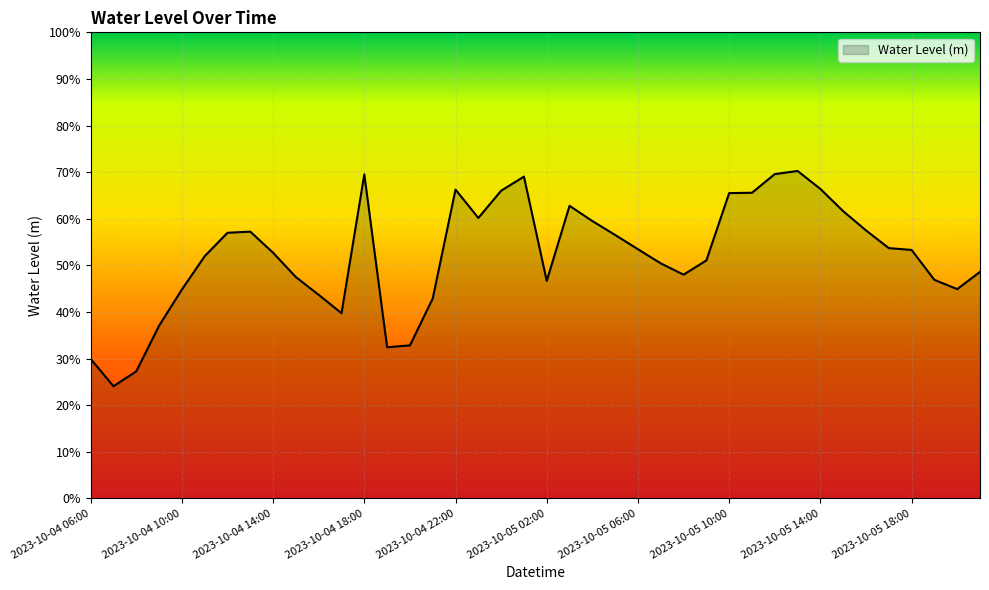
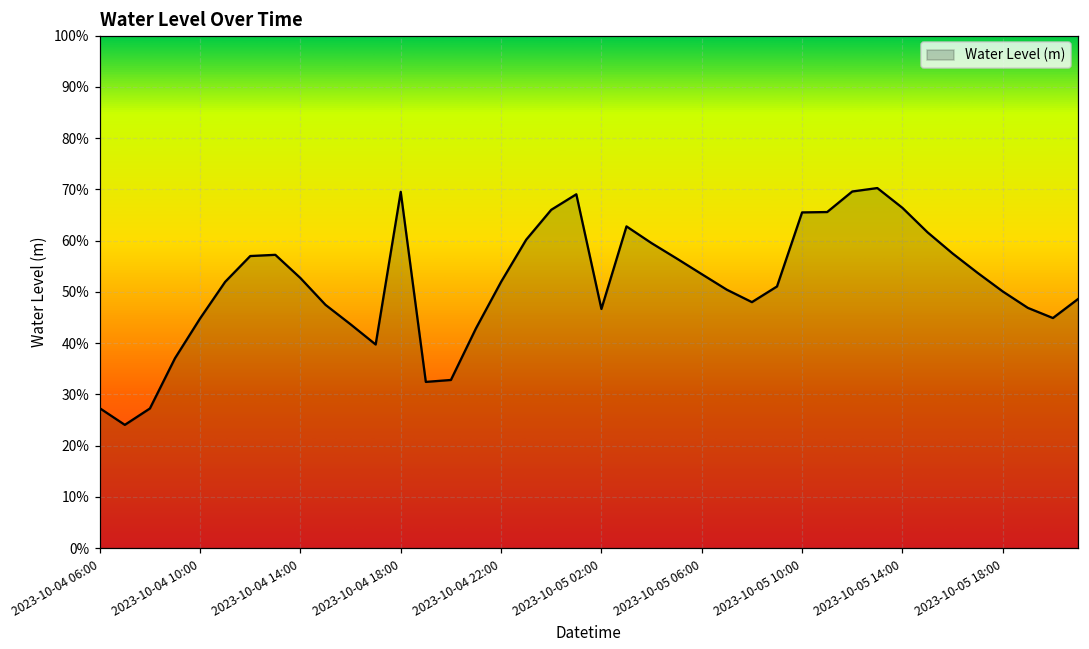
2023-10-04 06:00: 30% -> 27%
2023-10-04 22:00: 66% -> 52%
2023-10-05 18:00: 53% -> 50%
